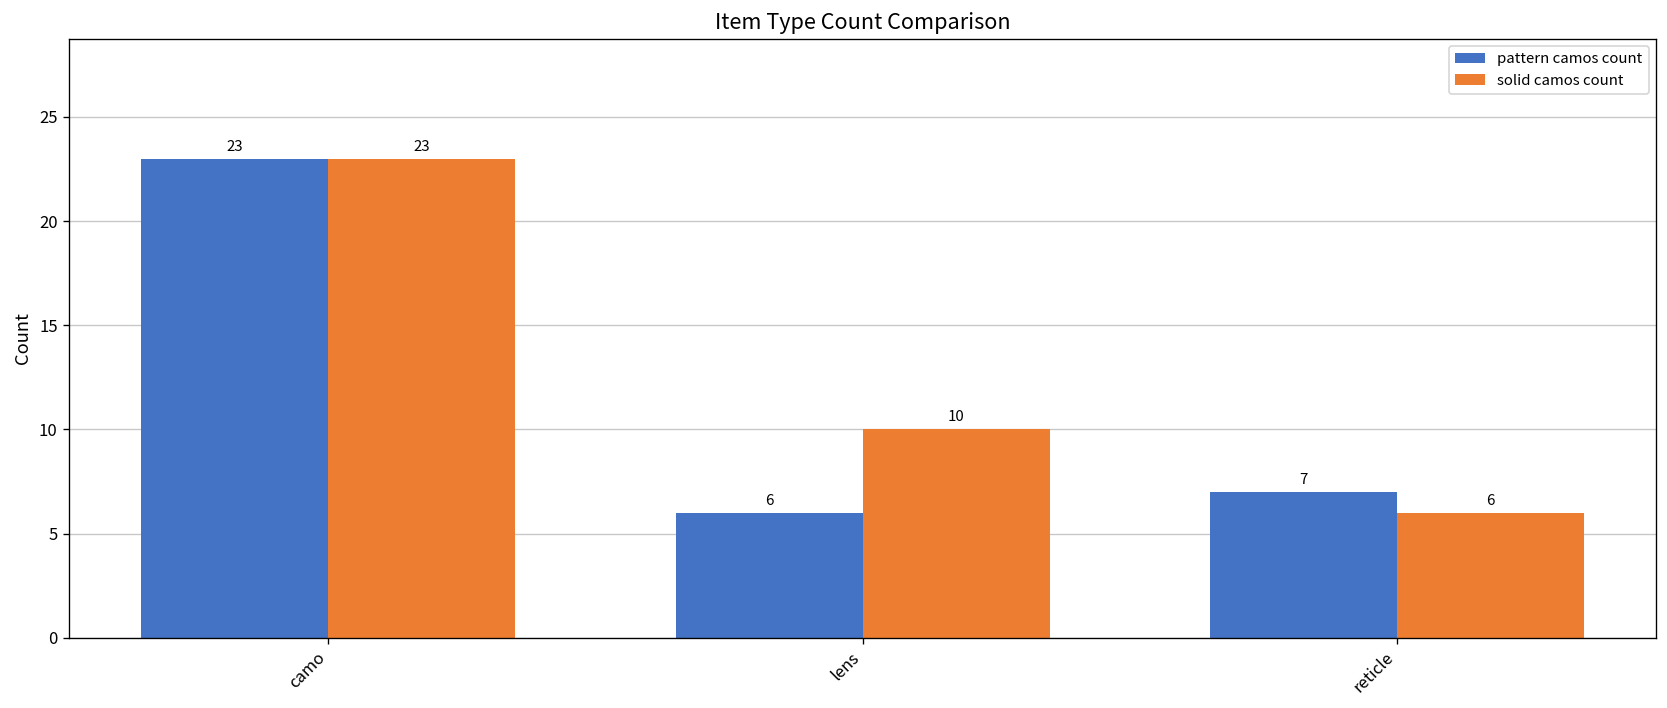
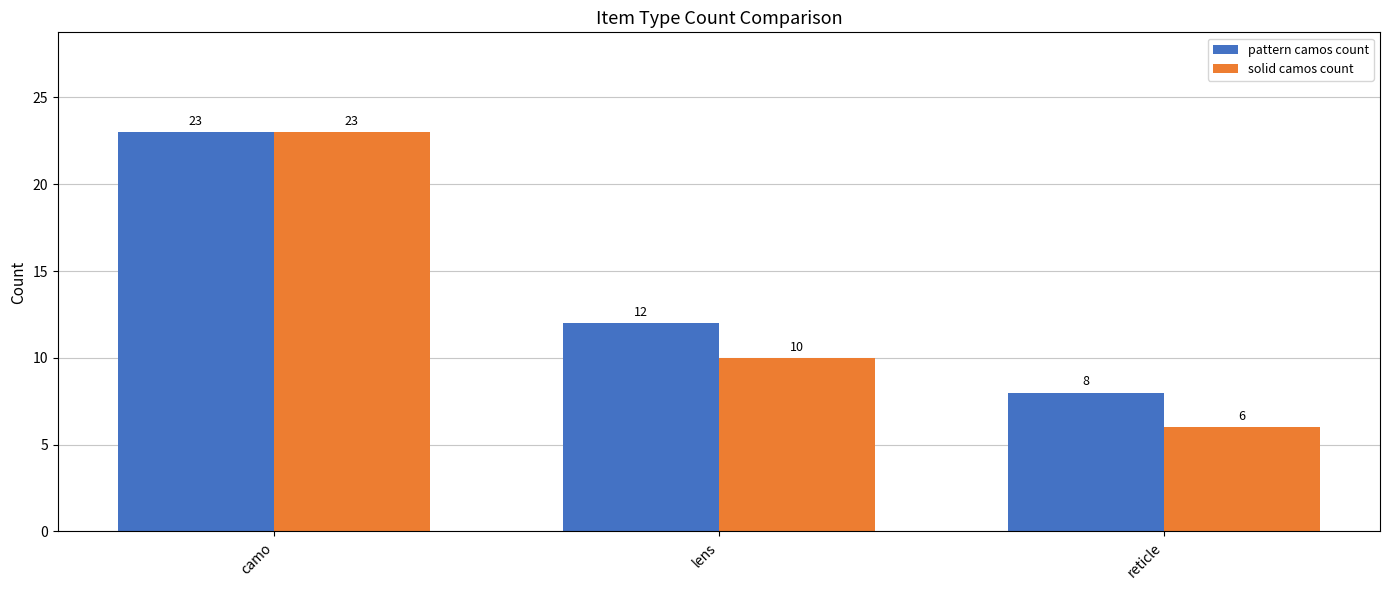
pattern camos count, lens: 6 -> 12
pattern camos count, reticle: 7 -> 8
